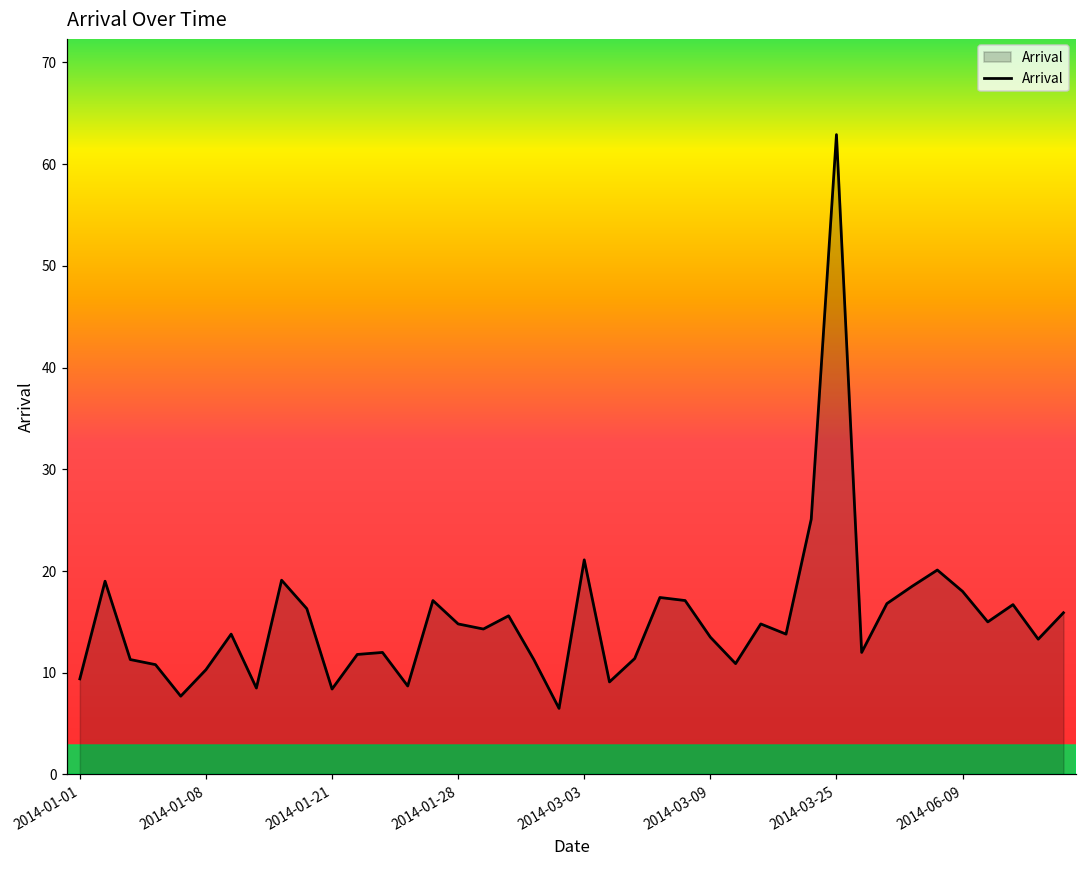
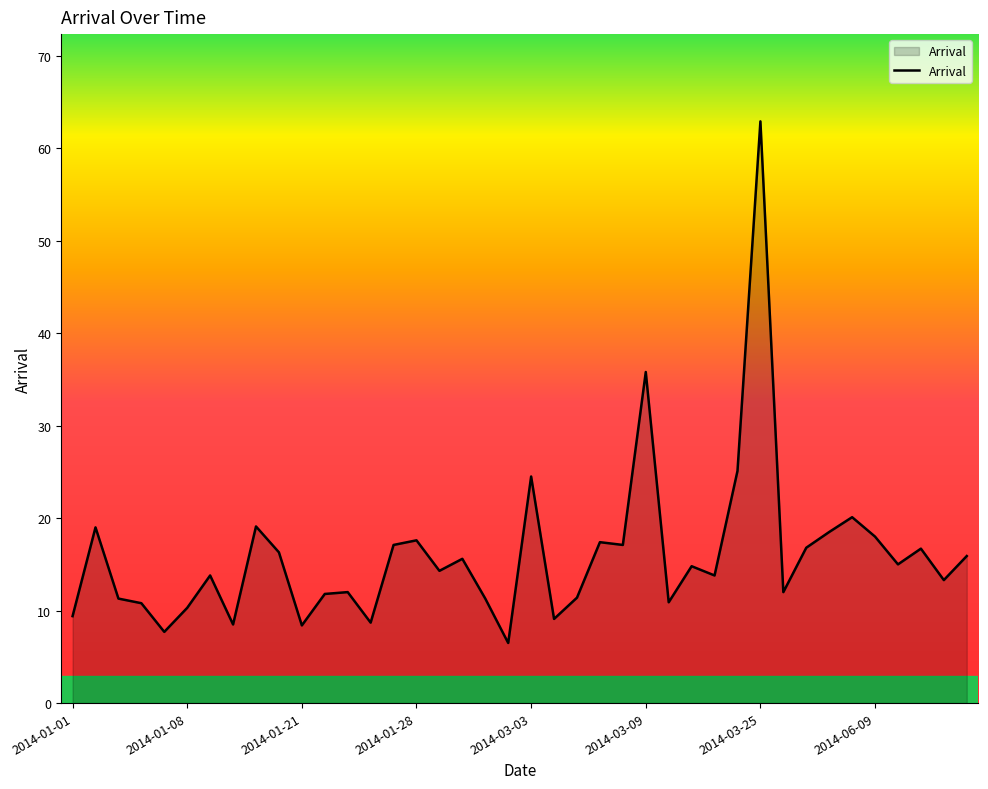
2014-01-28: 15 -> 18
2014-03-03: 21 -> 25
2014-03-09: 14 -> 36
